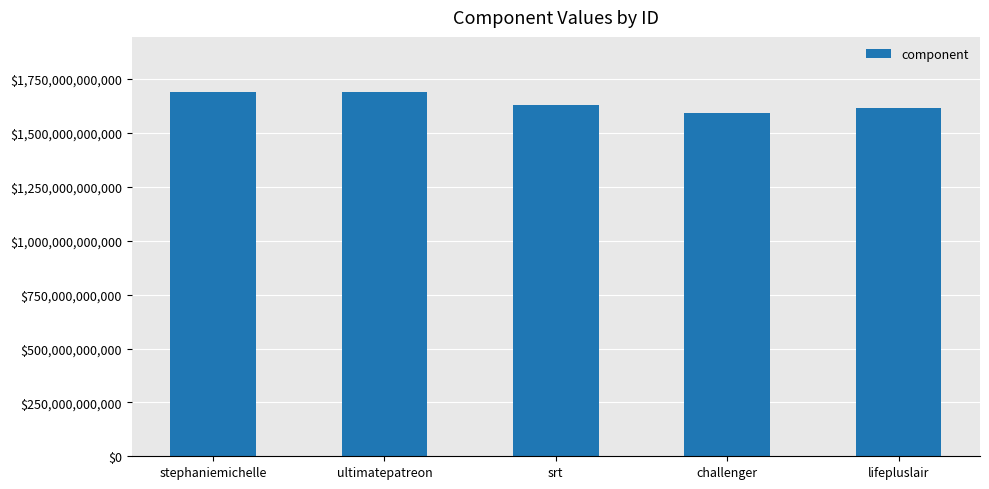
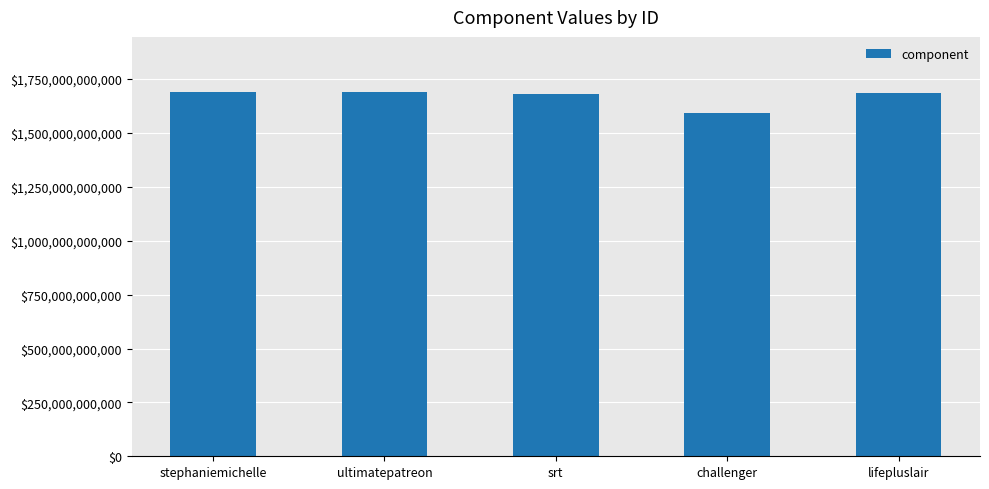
srt: $1,630,000,000,000 -> $1,680,000,000,000
lifepluslair: $1,610,000,000,000 -> $1,690,000,000,000
